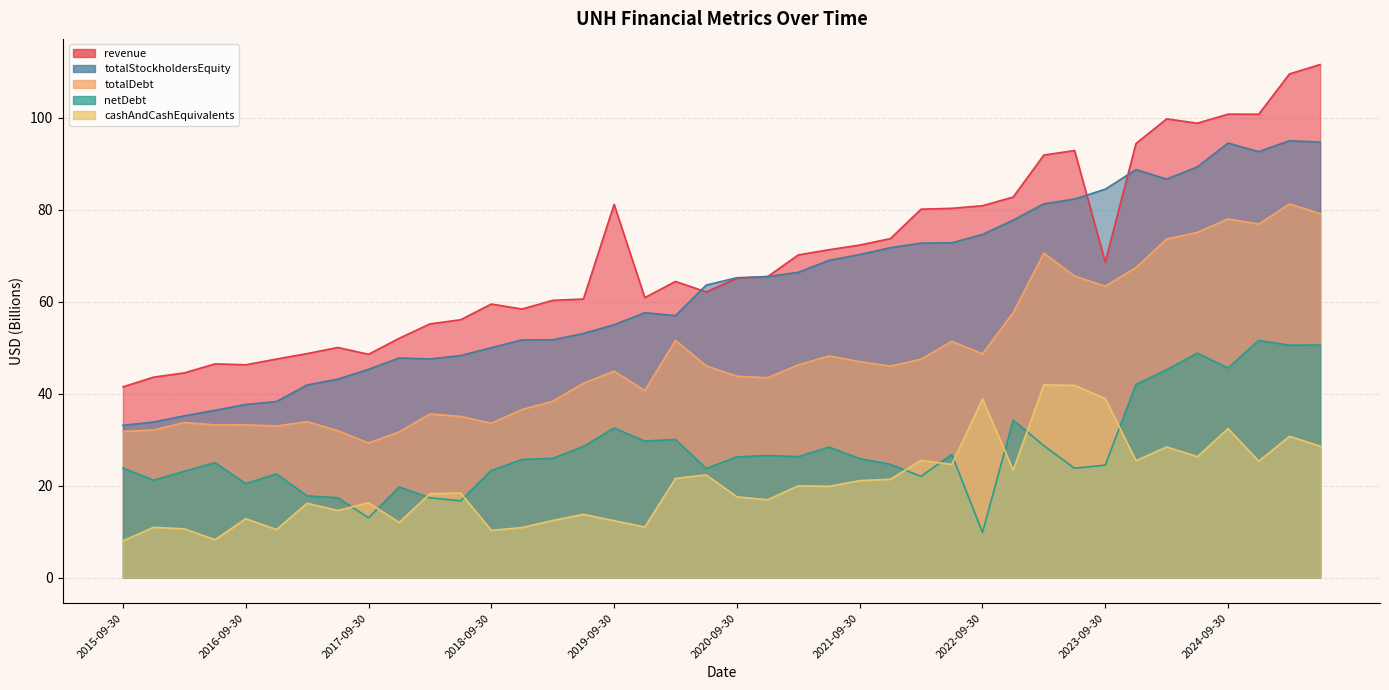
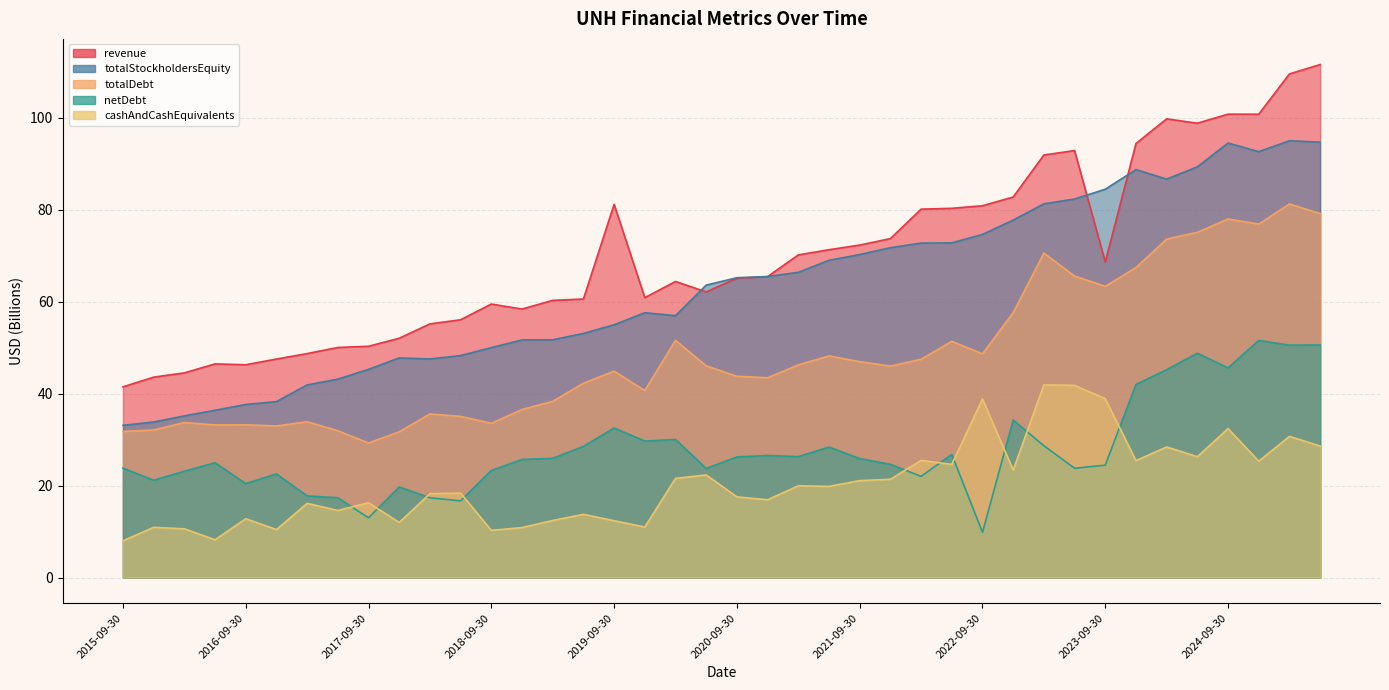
revenue, 2017-09-30: 49 -> 50
